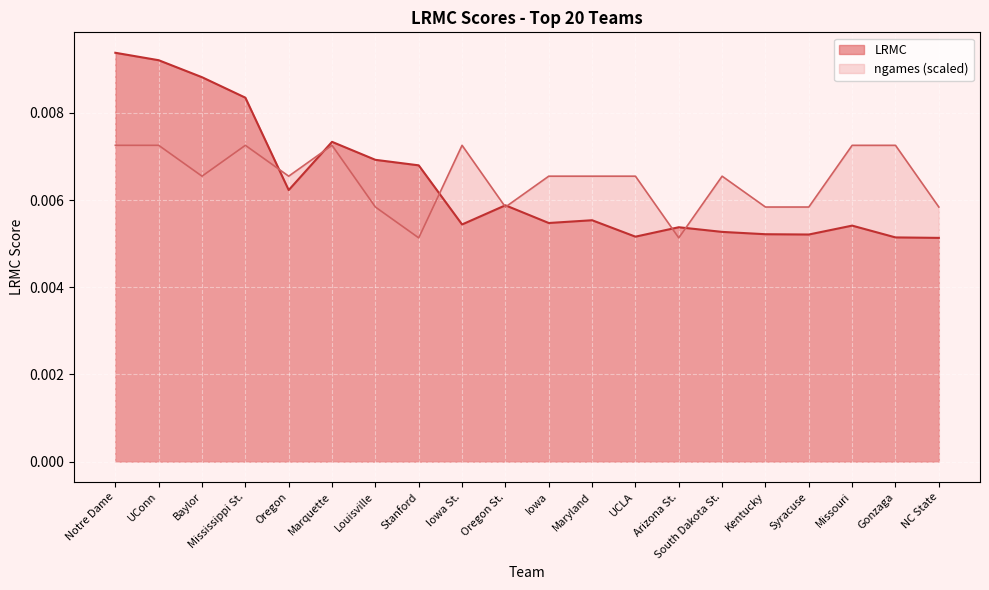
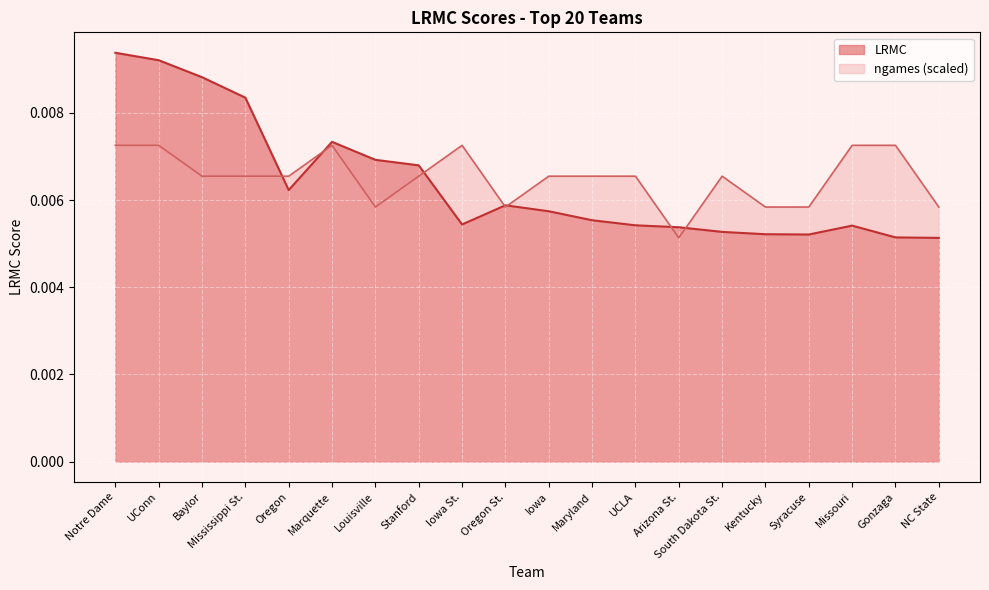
ngames (scaled), Mississippi St.: 0.0073 -> 0.0065
ngames (scaled), Stanford: 0.0051 -> 0.0065
LRMC, Iowa: 0.0055 -> 0.0057
LRMC, UCLA: 0.0052 -> 0.0054
